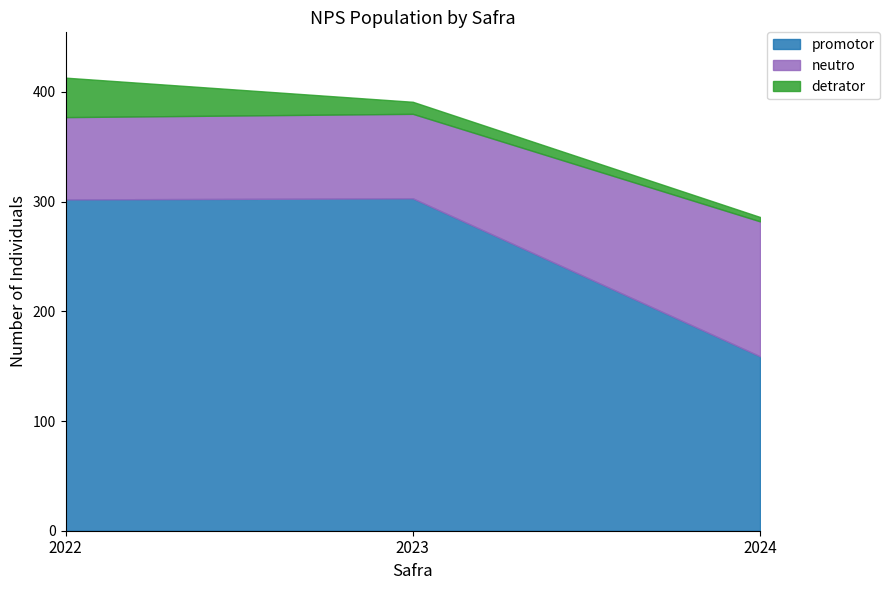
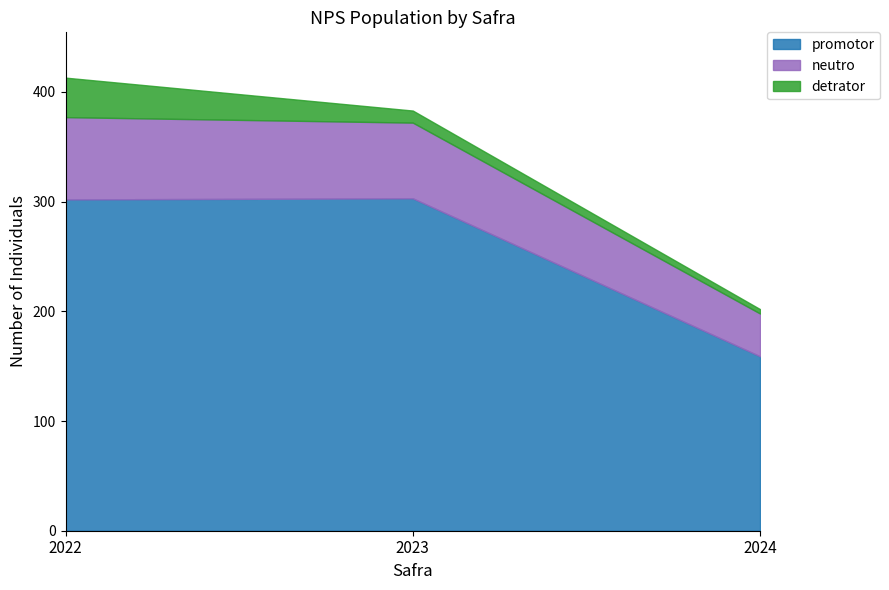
neutro, 2023: 77 -> 69
neutro, 2024: 123 -> 39
